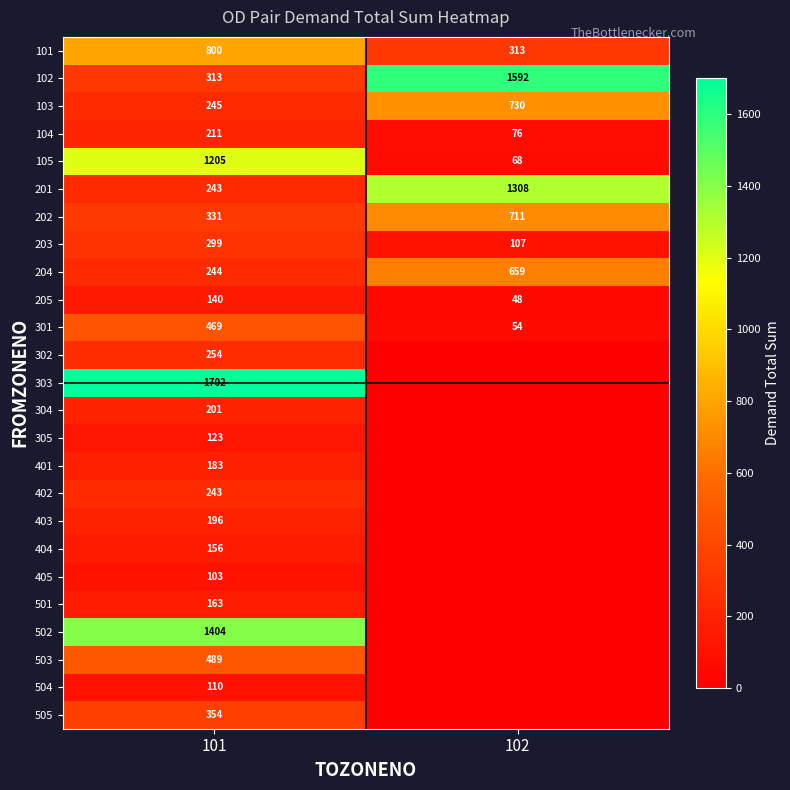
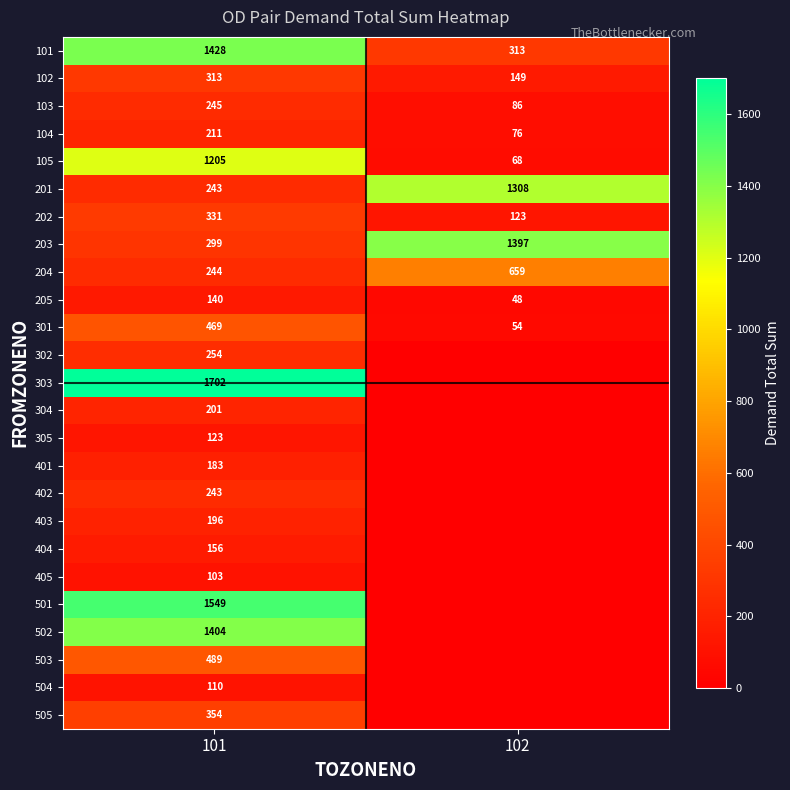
101, 101: 800 -> 1428
102, 102: 1592 -> 149
103, 102: 730 -> 86
202, 102: 711 -> 123
203, 102: 107 -> 1397
501, 101: 163 -> 1549
